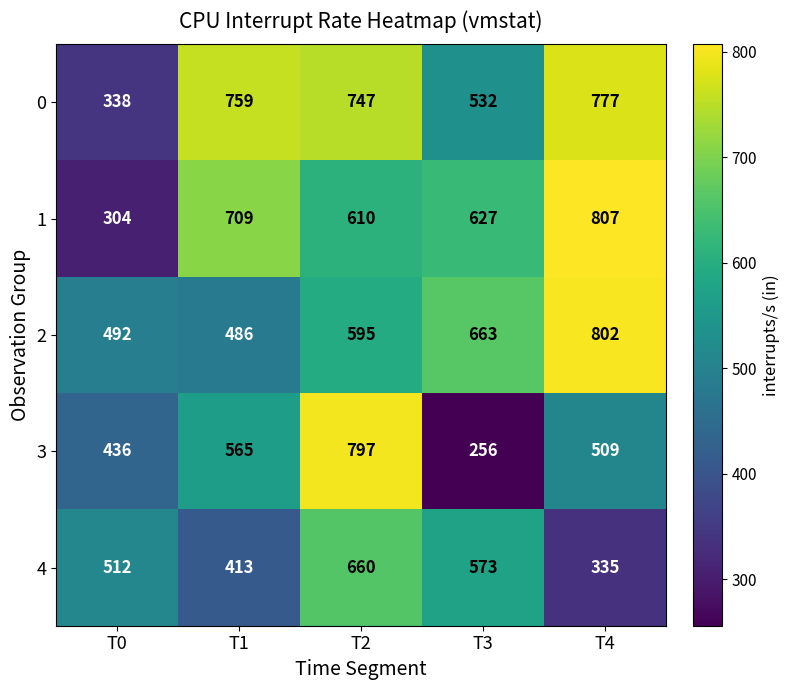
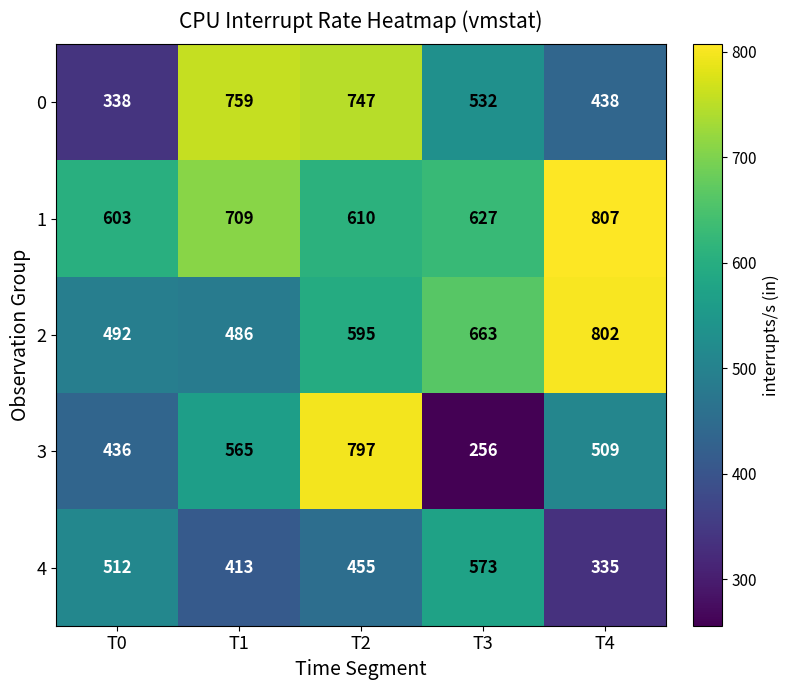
0, T4: 777 -> 438
1, T0: 304 -> 603
4, T2: 660 -> 455
